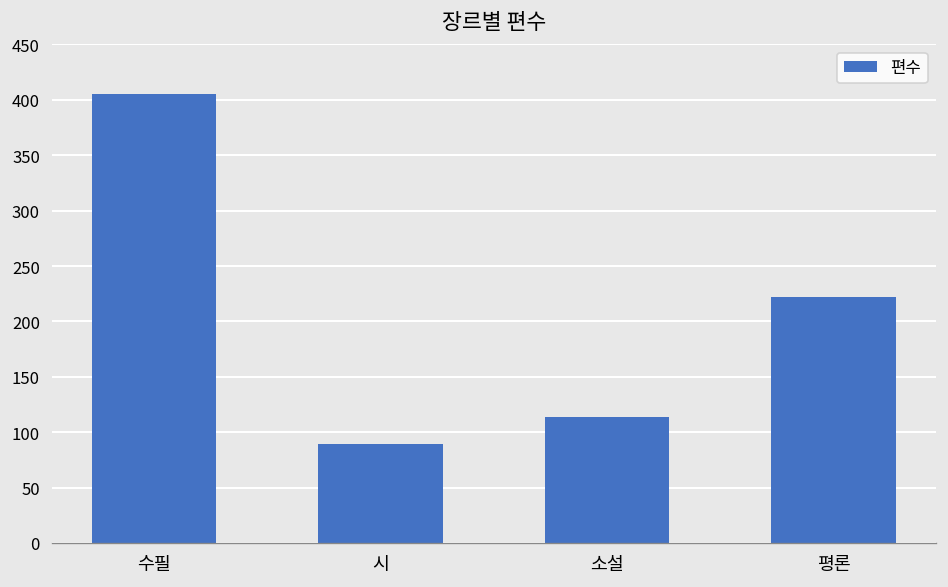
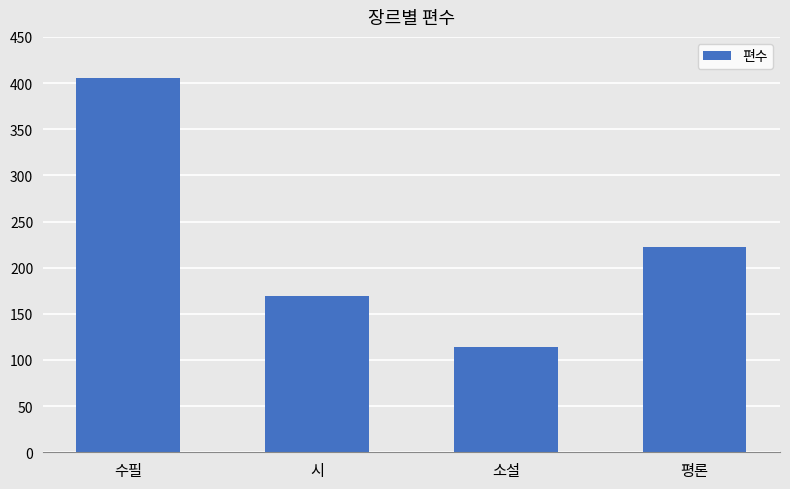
시: 90 -> 170
